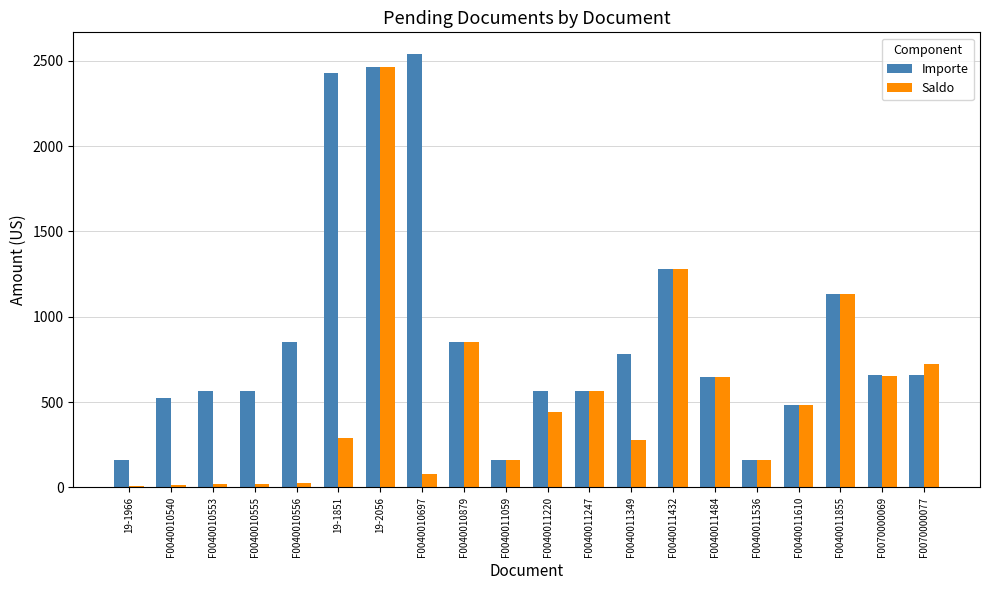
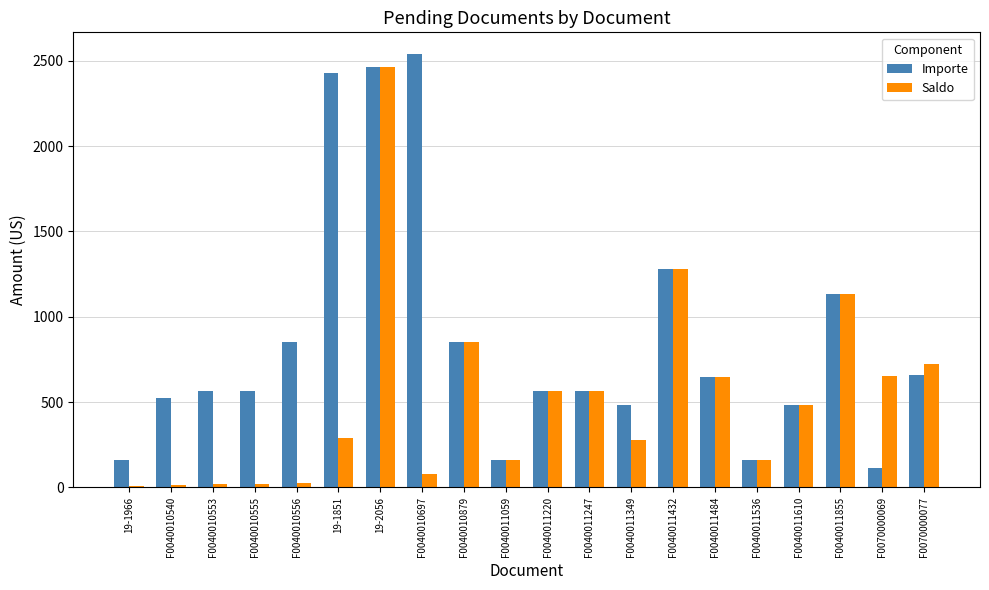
Saldo, F0040011220: 440 -> 570
Importe, F0040011349: 780 -> 480
Importe, F0070000069: 660 -> 110
